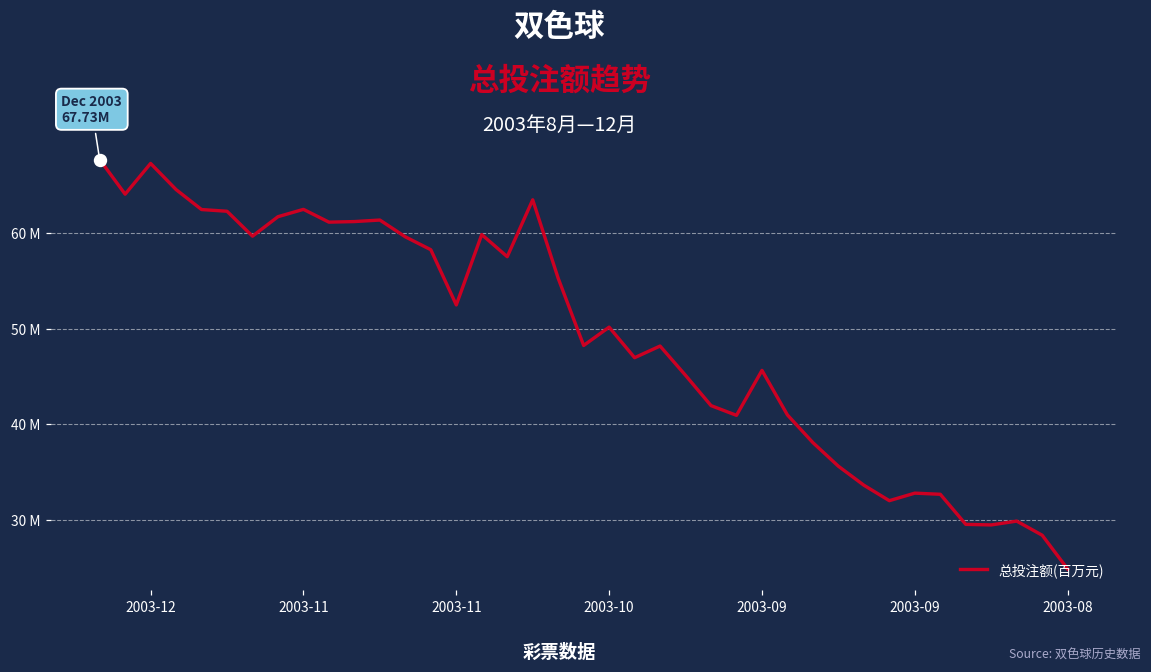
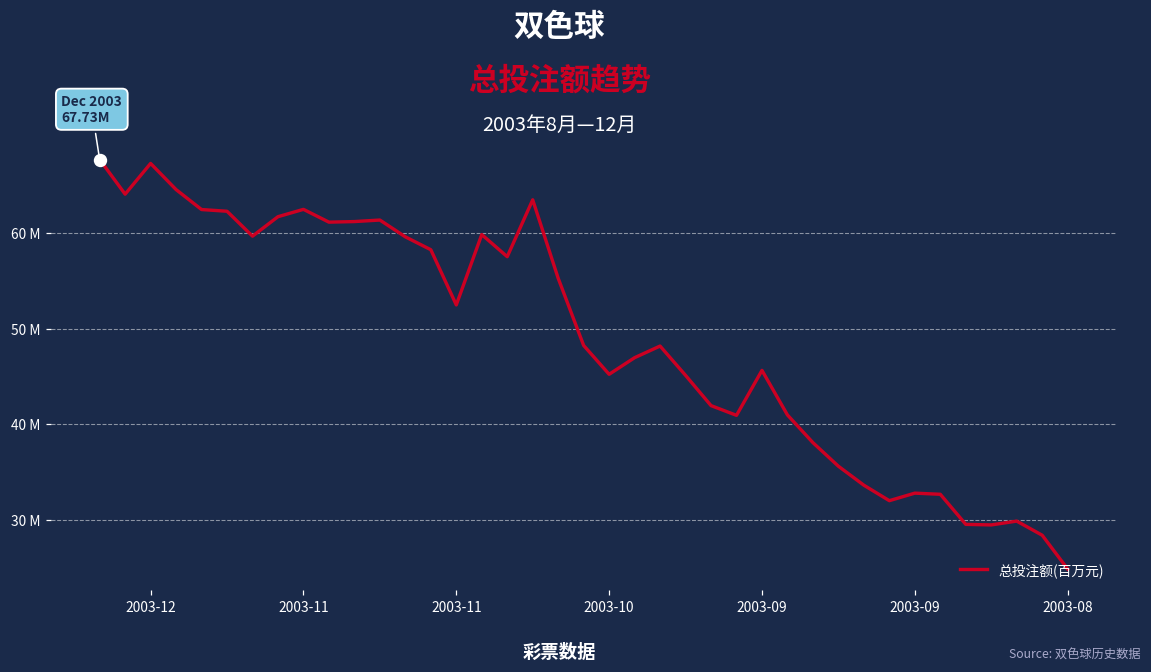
总投注额(百万元), 2003-10: 50000000 -> 45000000
